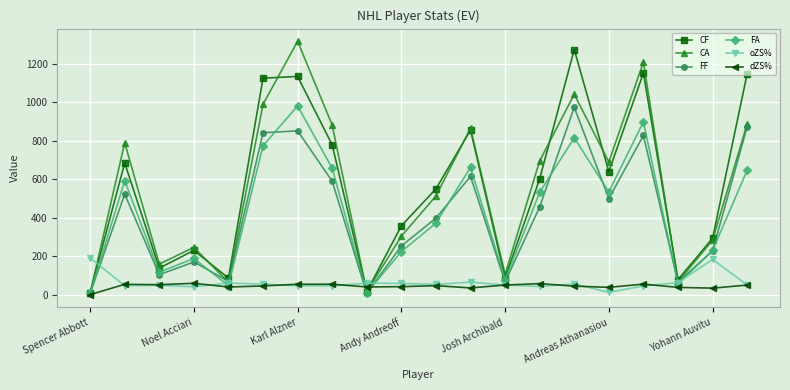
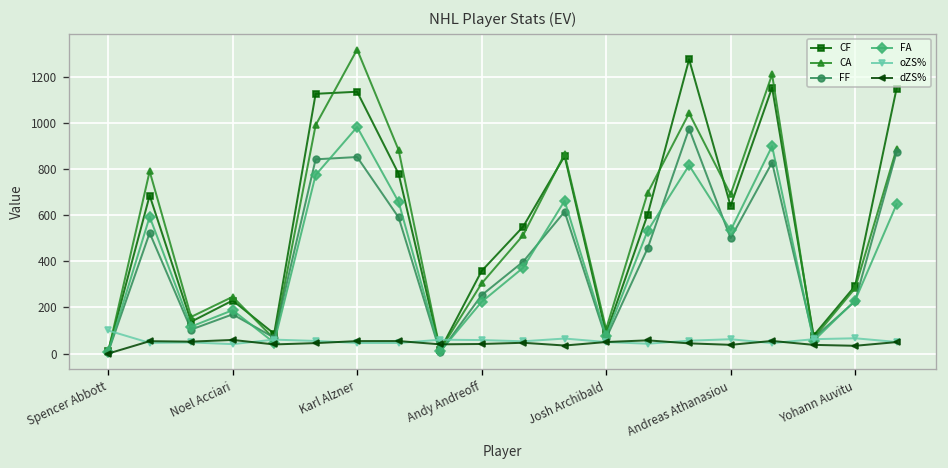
oZS%, Spencer Abbott: 190 -> 100
oZS%, Andreas Athanasiou: 10 -> 60
oZS%, Yohann Auvitu: 180 -> 70
